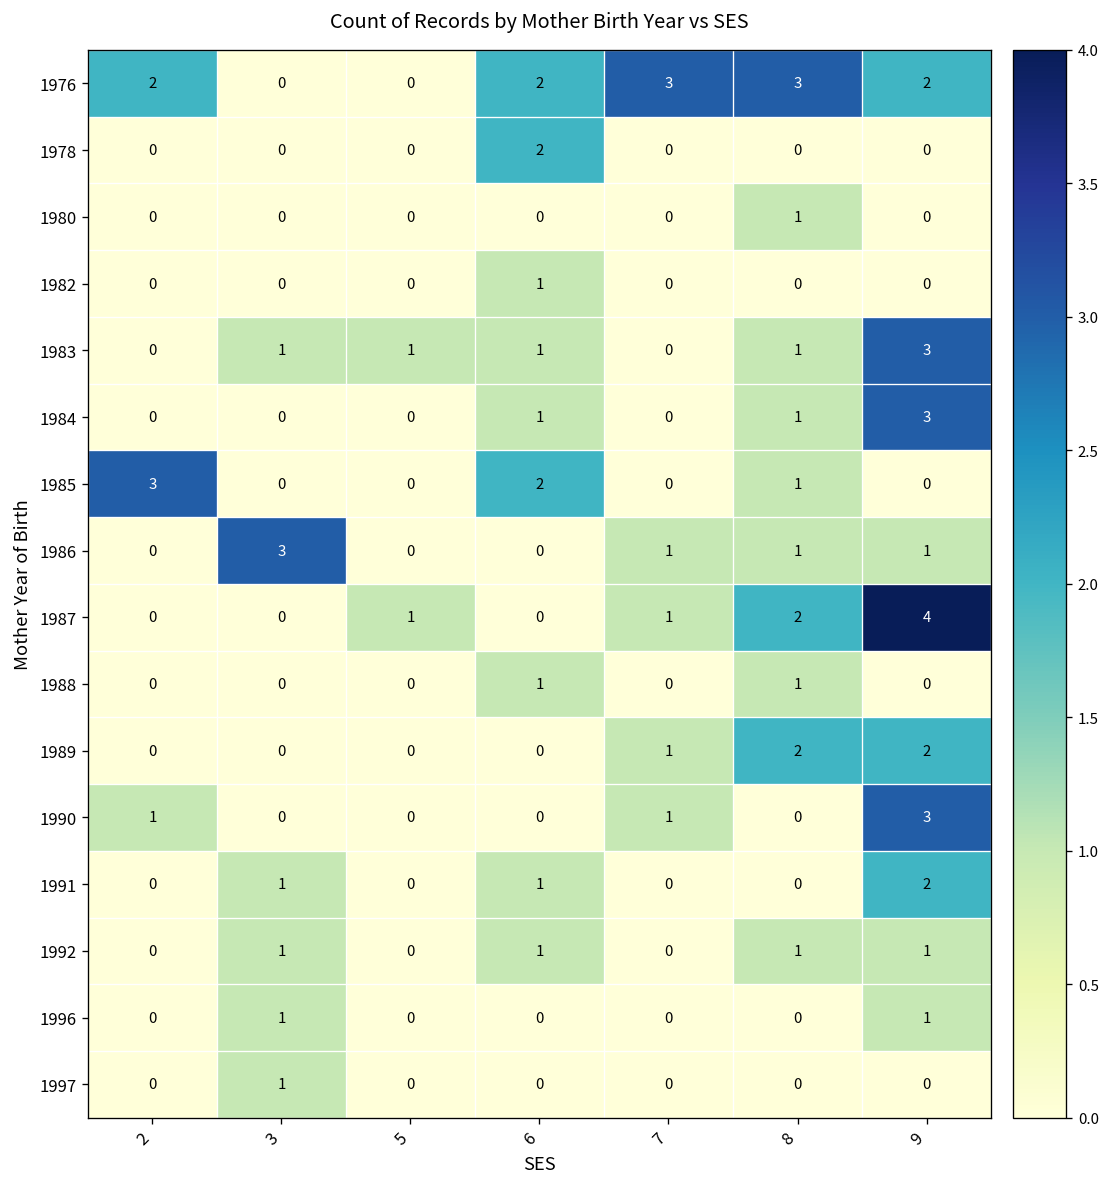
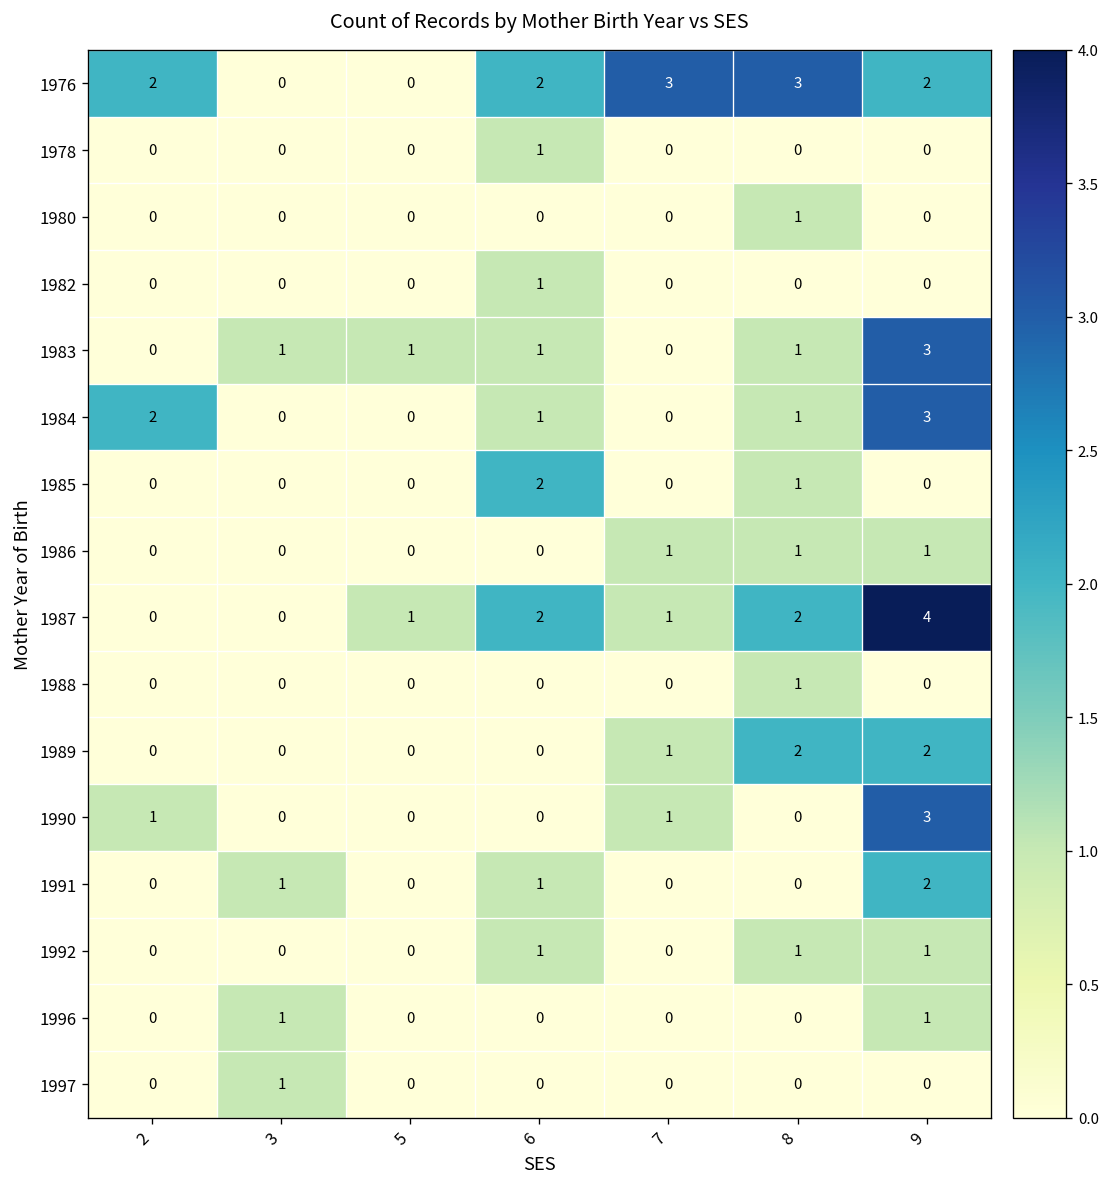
1978, 6: 2 -> 1
1984, 2: 0 -> 2
1985, 2: 3 -> 0
1986, 3: 3 -> 0
1987, 6: 0 -> 2
1988, 6: 1 -> 0
1992, 3: 1 -> 0
